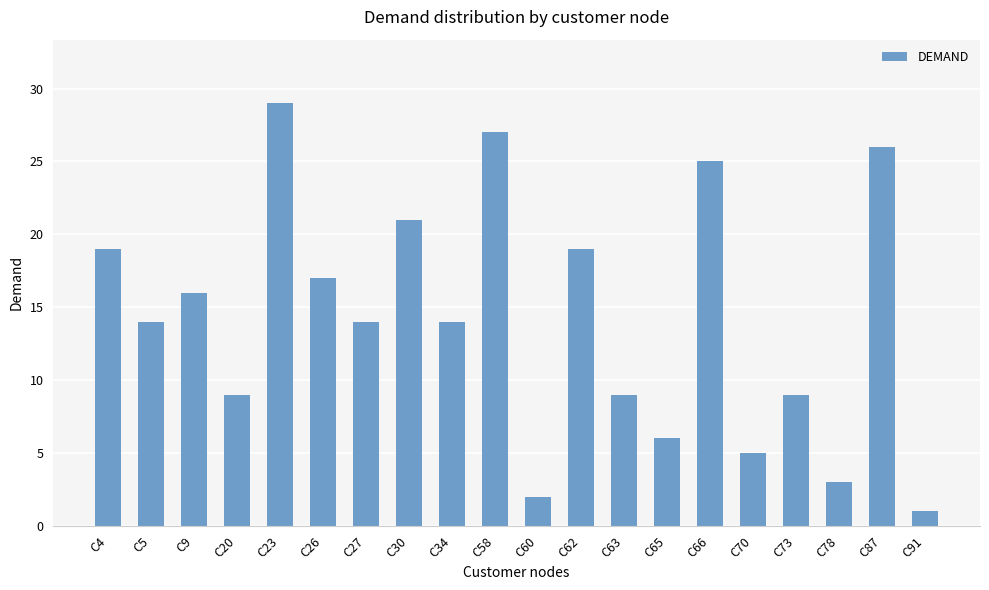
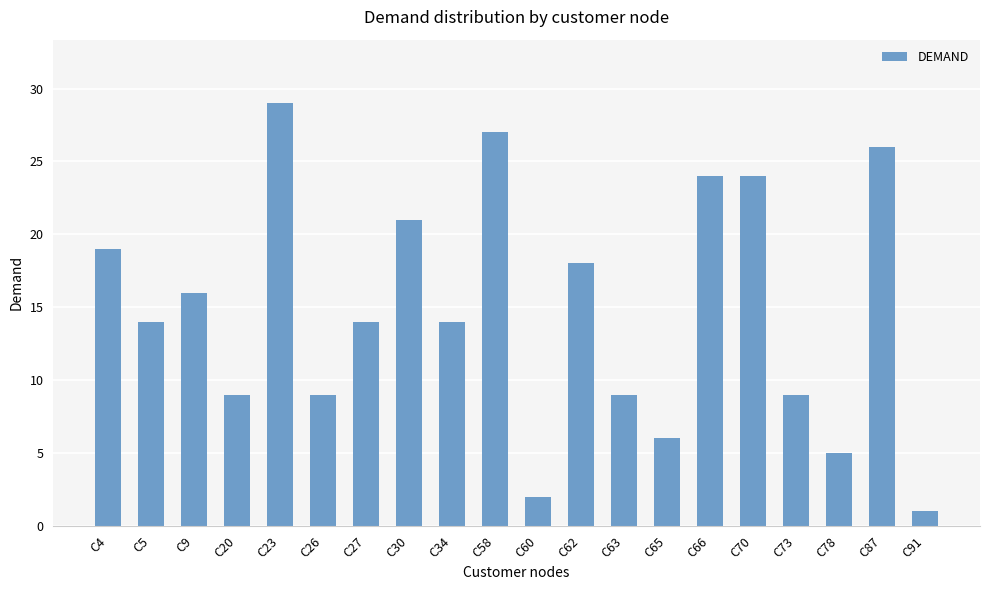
C26: 17 -> 9
C62: 19 -> 18
C66: 25 -> 24
C70: 5 -> 24
C78: 3 -> 5
